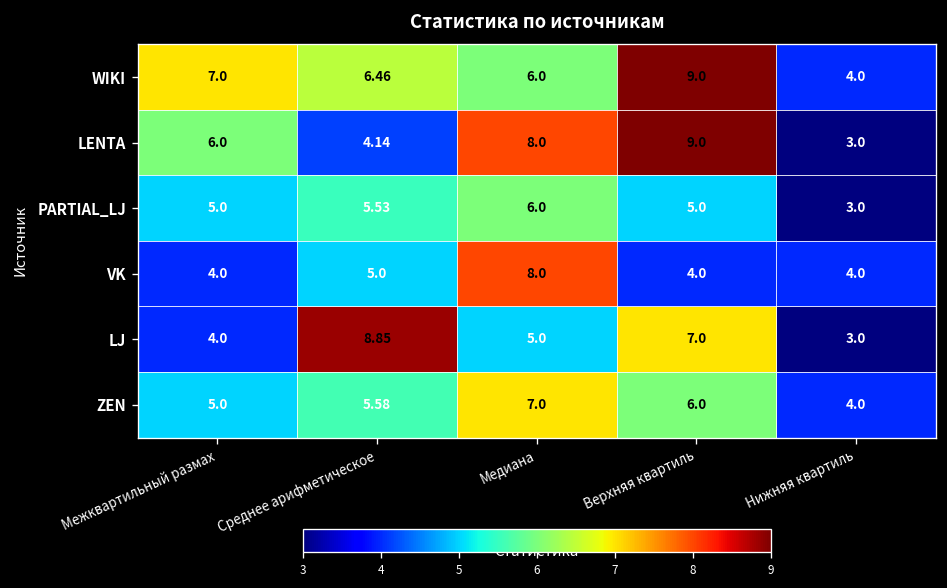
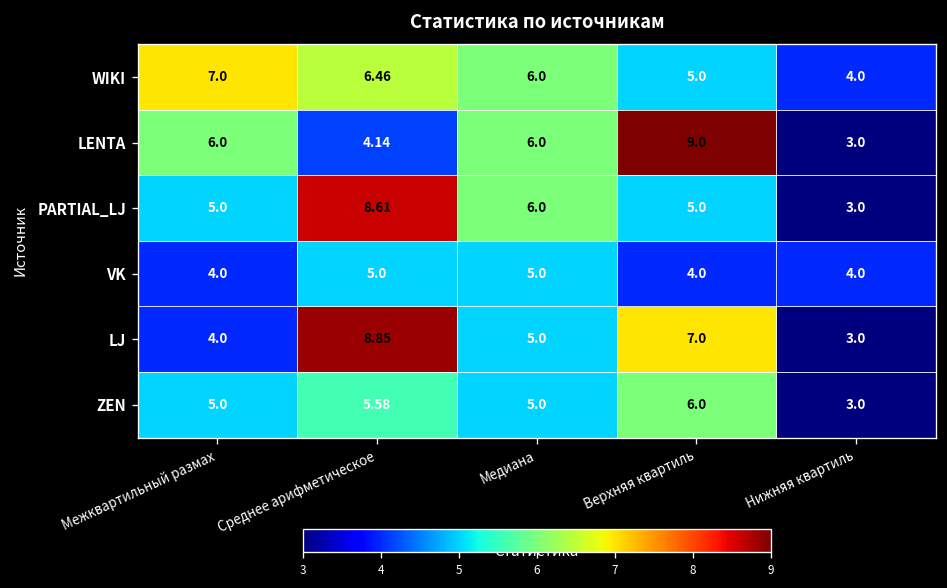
WIKI, Верхняя квартиль: 9.0 -> 5.0
LENTA, Медиана: 8.0 -> 6.0
PARTIAL_LJ, Среднее арифметическое: 5.53 -> 8.61
VK, Медиана: 8.0 -> 5.0
ZEN, Медиана: 7.0 -> 5.0
ZEN, Нижняя квартиль: 4.0 -> 3.0
